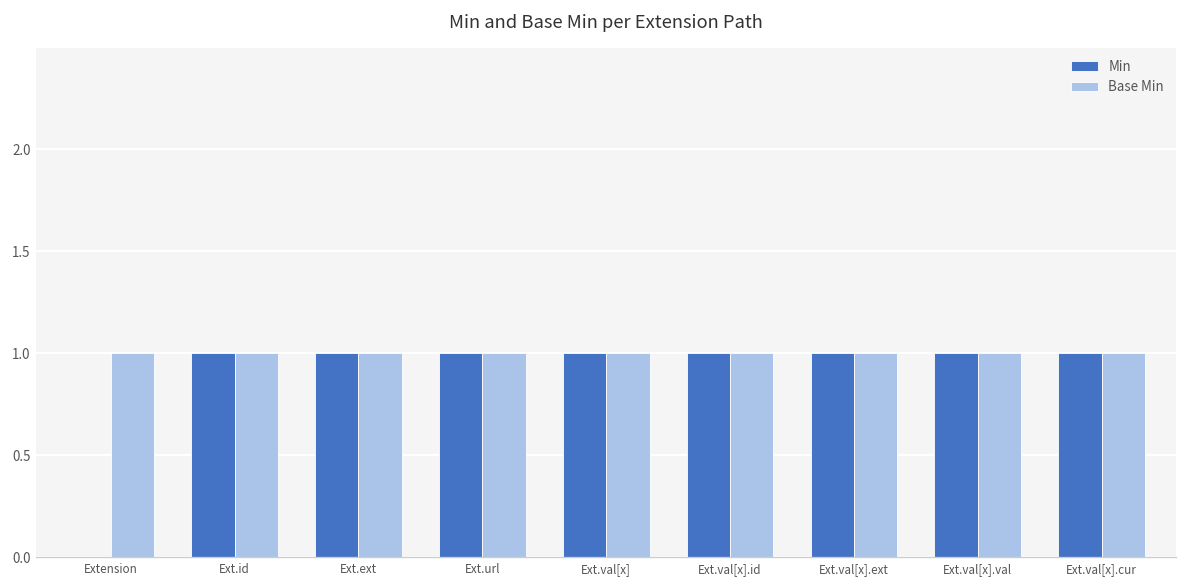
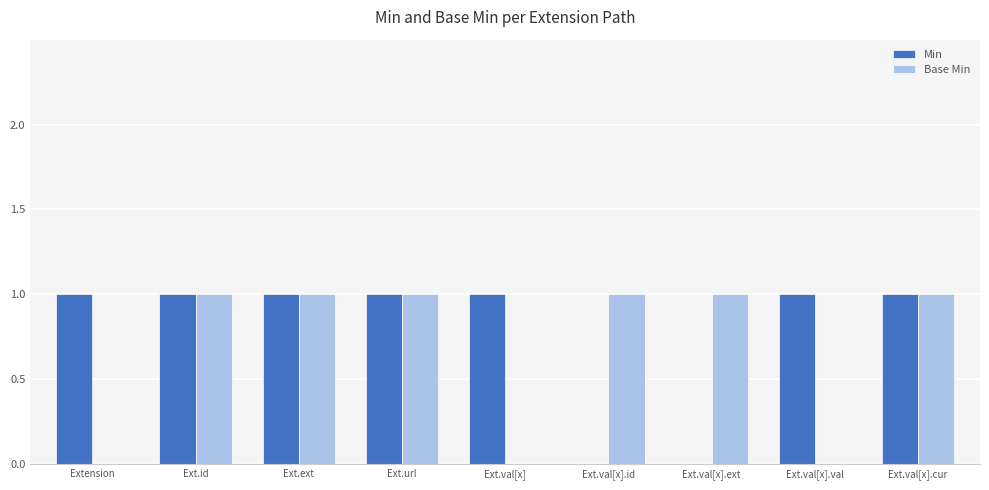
Min, Extension: 0 -> 1
Base Min, Extension: 1 -> 0
Base Min, Ext.val[x]: 1 -> 0
Min, Ext.val[x].id: 1 -> 0
Min, Ext.val[x].ext: 1 -> 0
Base Min, Ext.val[x].val: 1 -> 0
